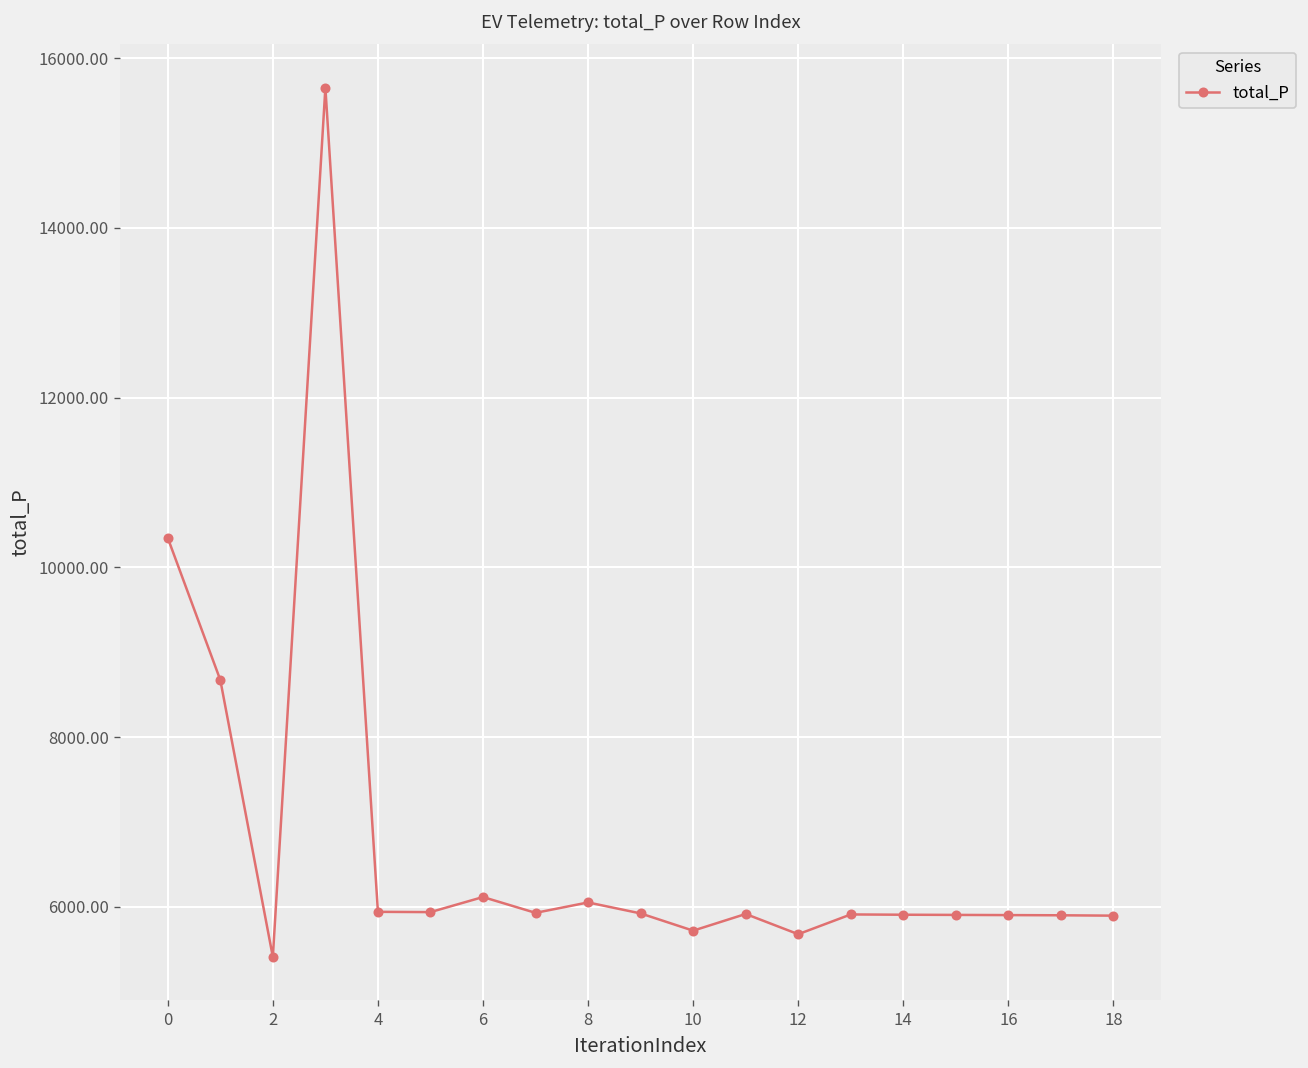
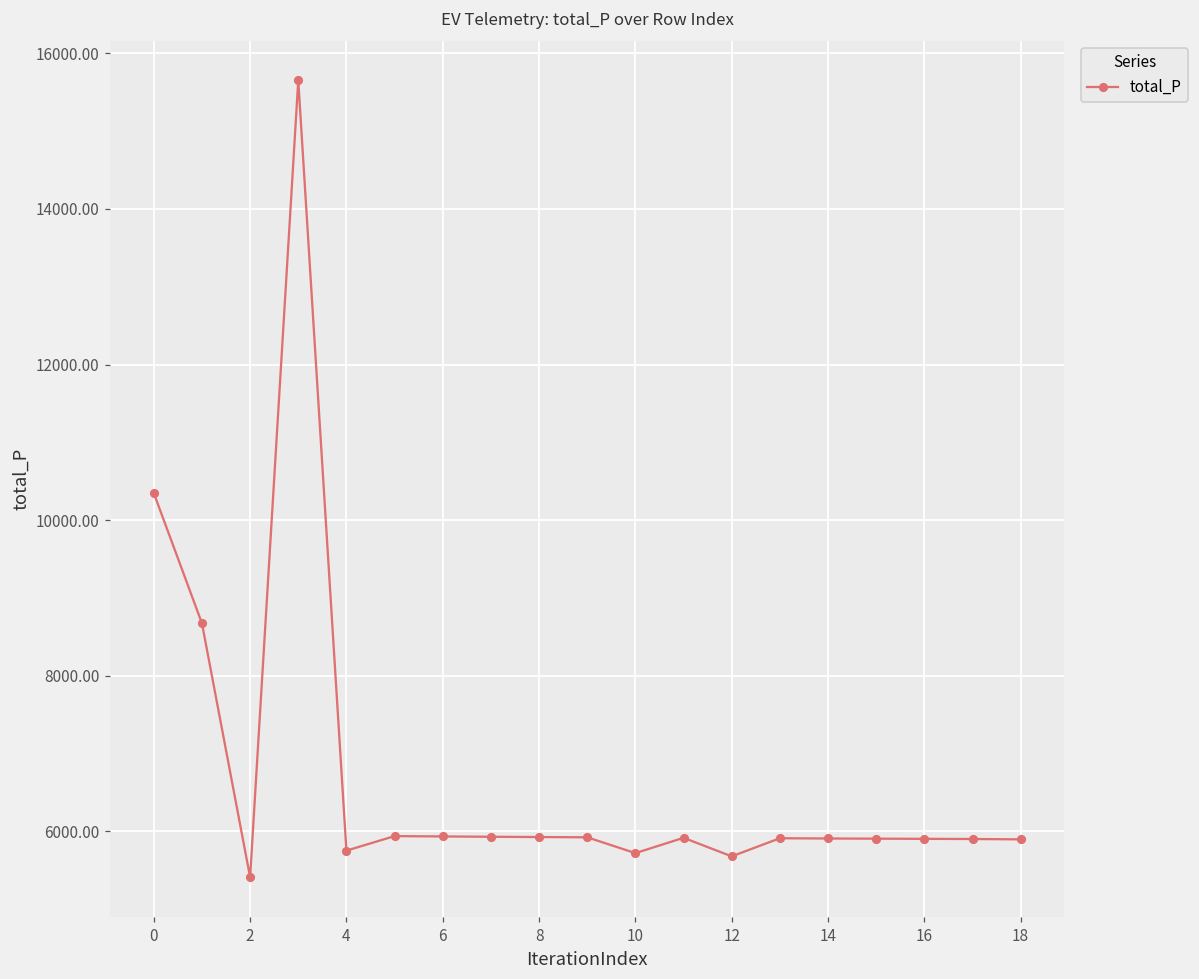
4: 5900 -> 5800
6: 6100 -> 5900
8: 6100 -> 5900
